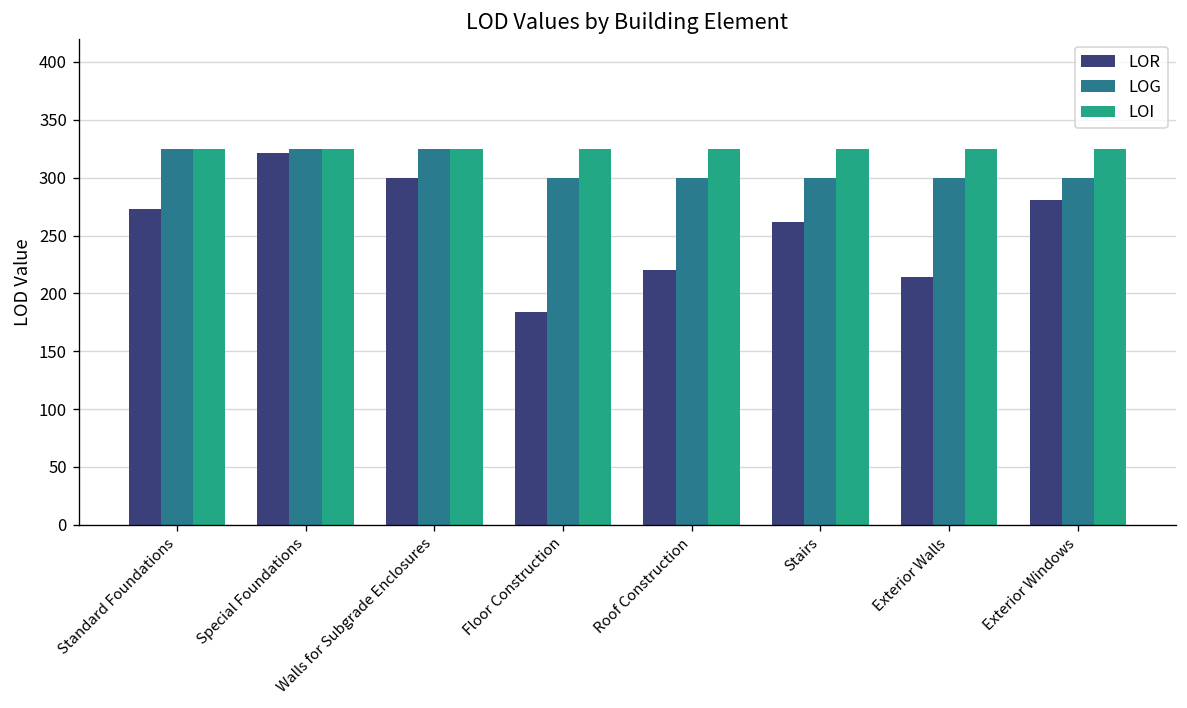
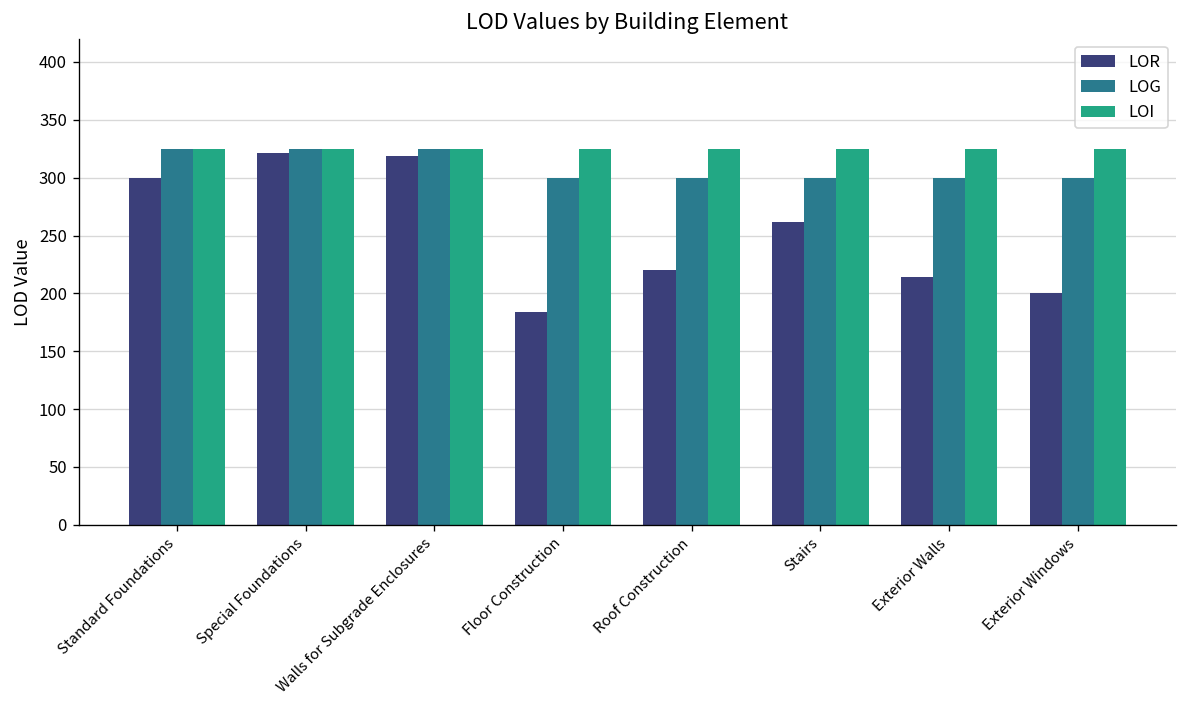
LOR, Standard Foundations: 270 -> 300
LOR, Walls for Subgrade Enclosures: 300 -> 320
LOR, Exterior Windows: 280 -> 200
